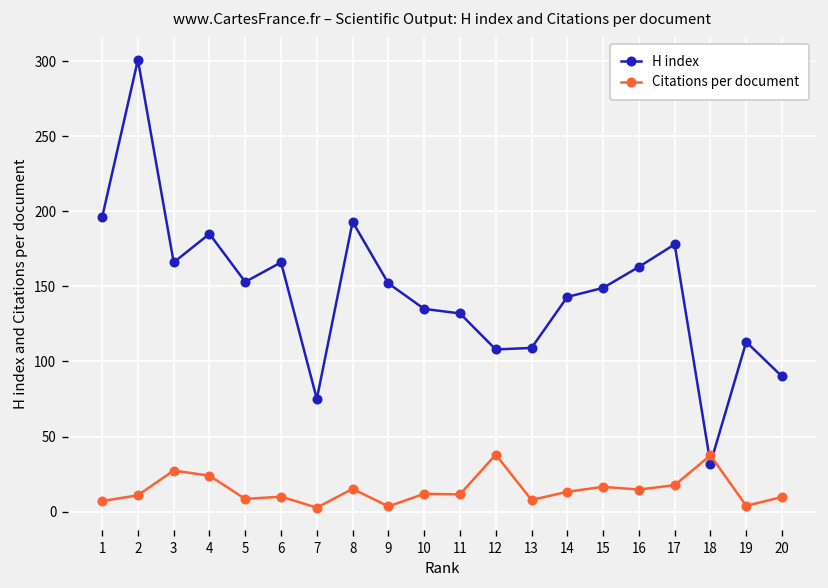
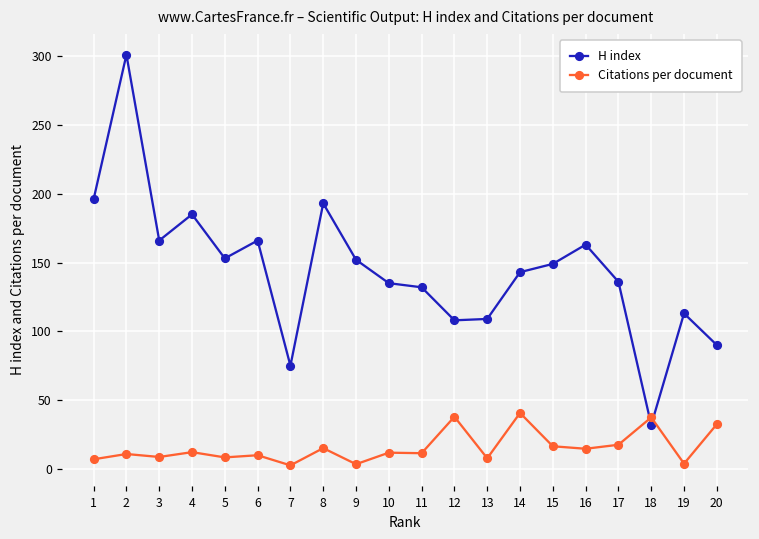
Citations per document, 3: 27 -> 9
Citations per document, 4: 24 -> 12
Citations per document, 14: 13 -> 41
H index, 17: 178 -> 136
Citations per document, 20: 10 -> 33
